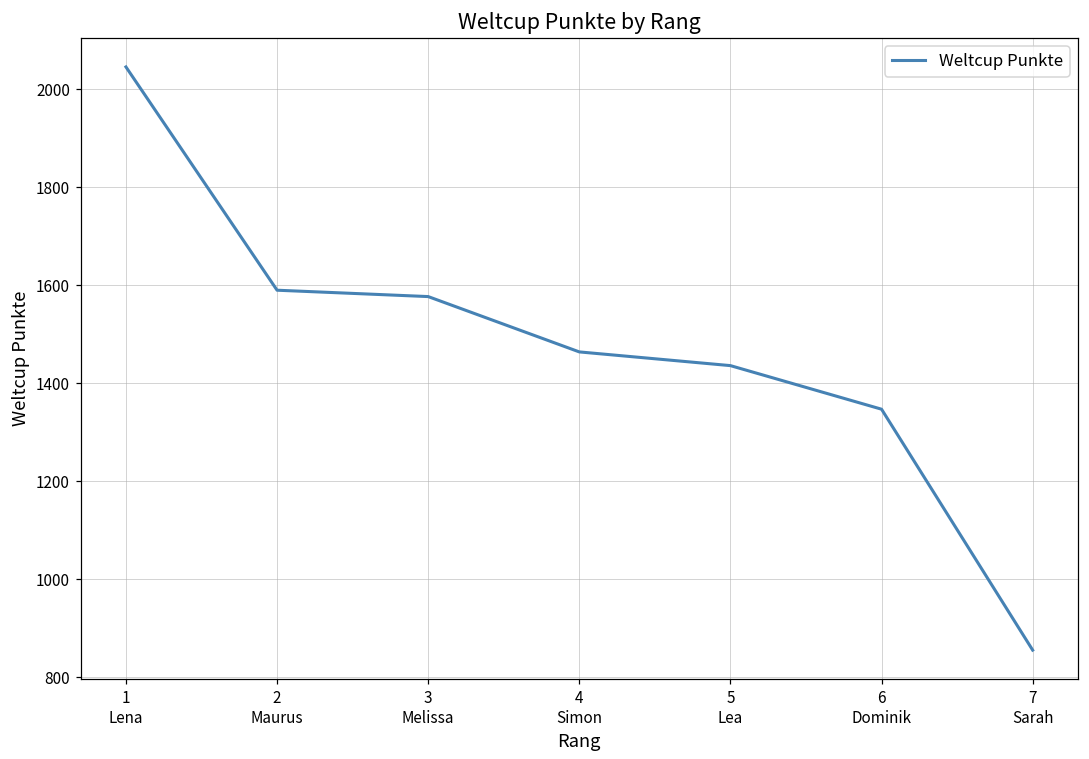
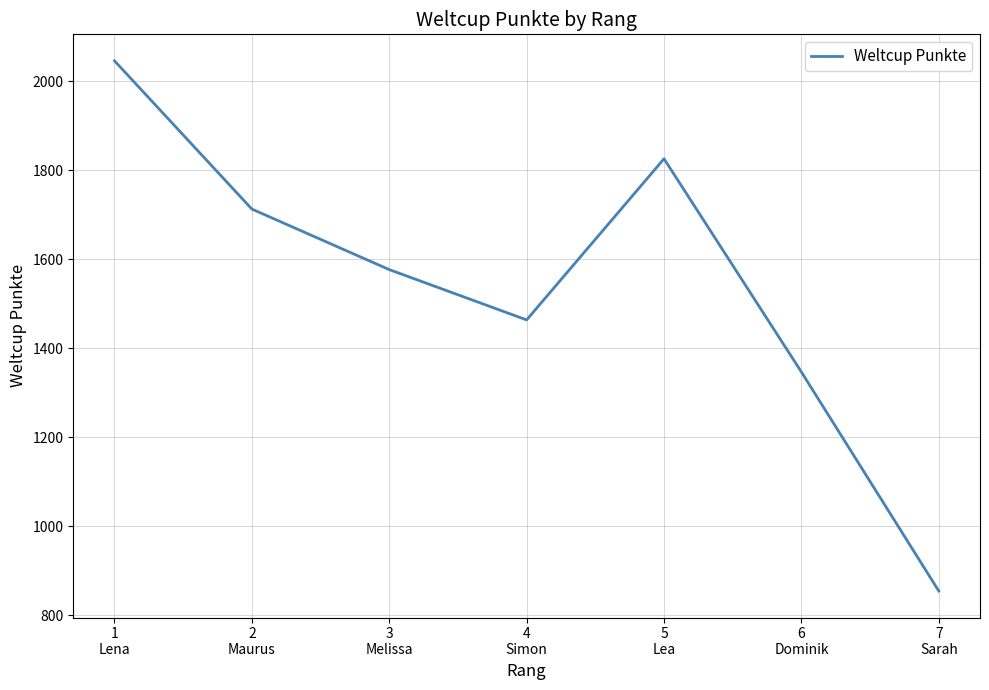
2 Maurus: 1590 -> 1710
5 Lea: 1440 -> 1830
